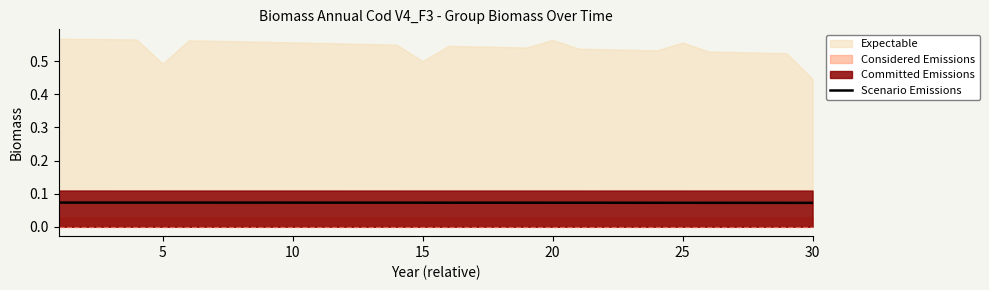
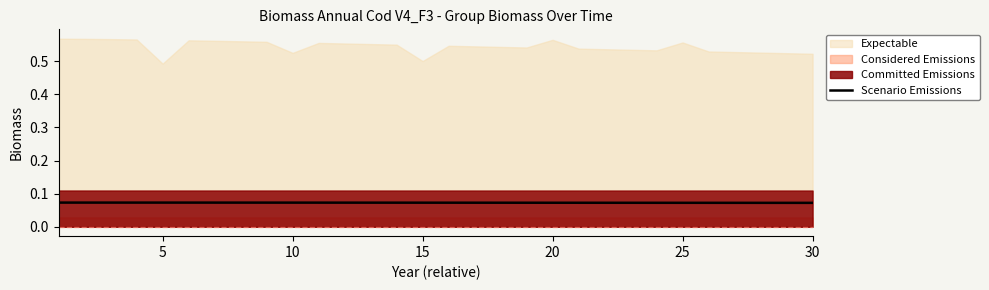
Expectable, 10: 0.56 -> 0.53
Expectable, 30: 0.45 -> 0.52
